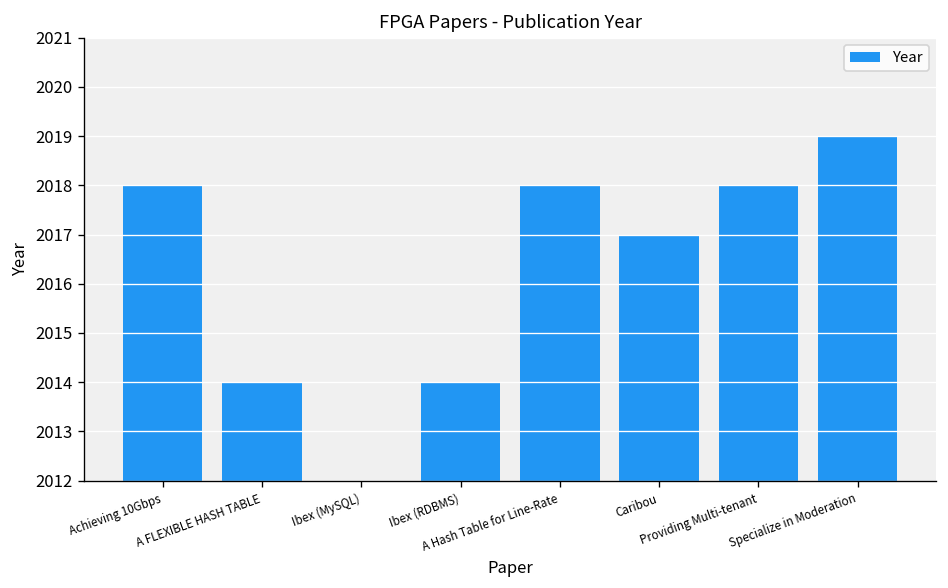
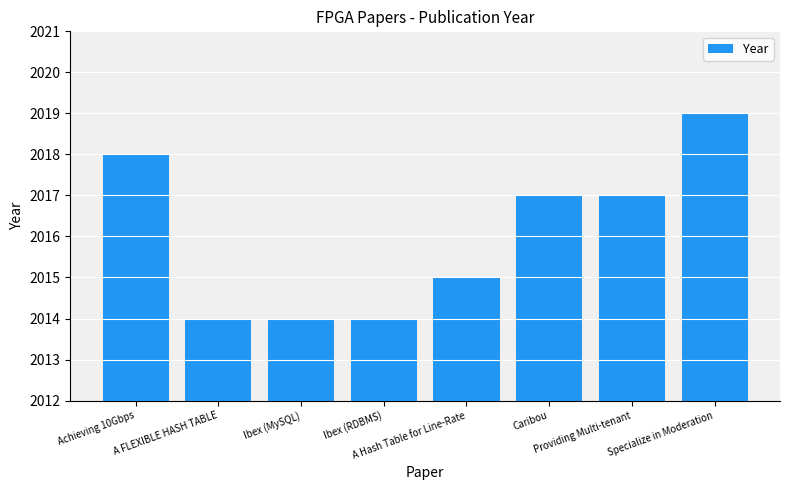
Ibex (MySQL): 2012 -> 2014
A Hash Table for Line-Rate: 2018 -> 2015
Providing Multi-tenant: 2018 -> 2017
